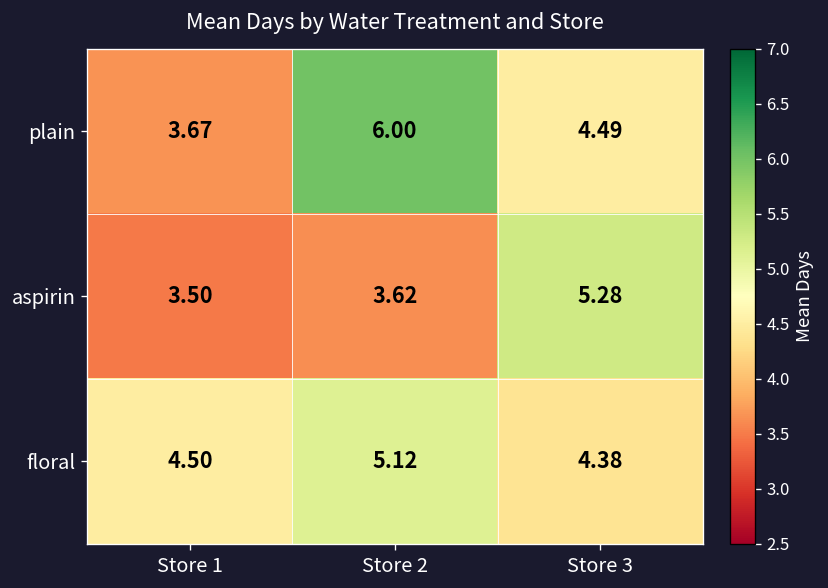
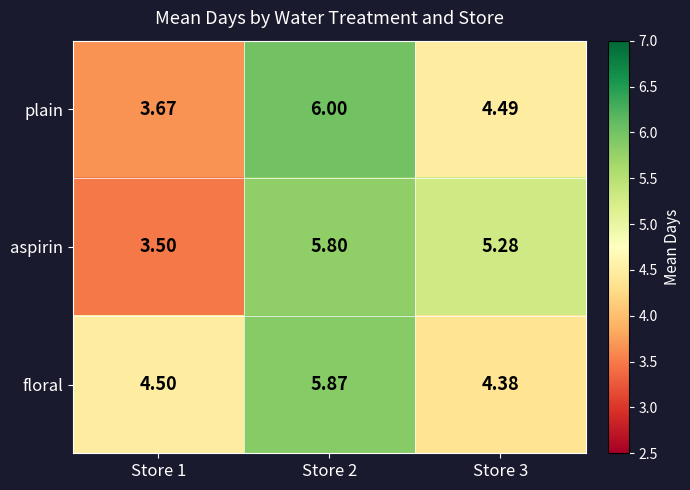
aspirin, Store 2: 3.62 -> 5.80
floral, Store 2: 5.12 -> 5.87
